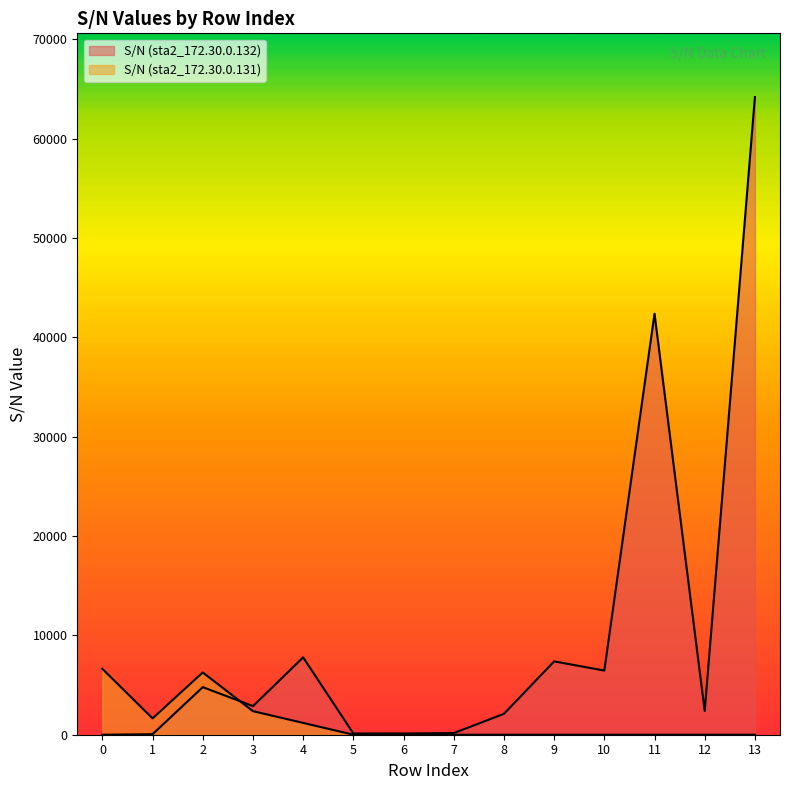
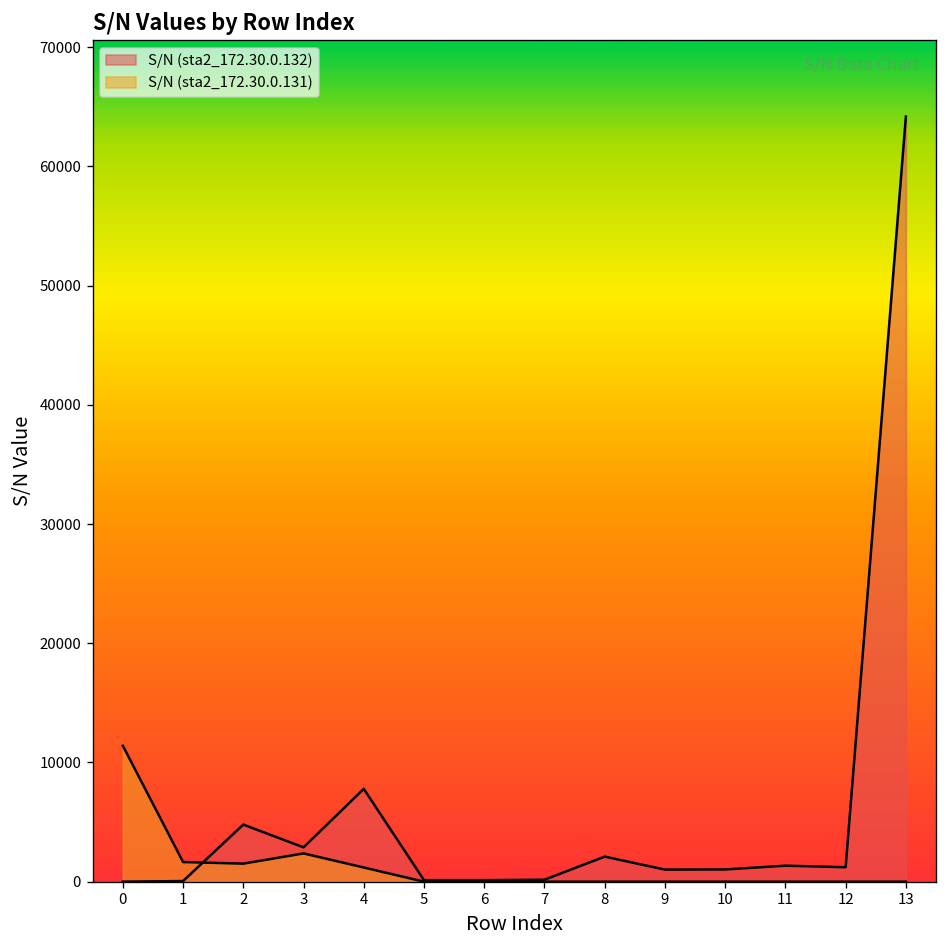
S/N (sta2_172.30.0.131), 0: 7000 -> 11000
S/N (sta2_172.30.0.131), 2: 6000 -> 2000
S/N (sta2_172.30.0.132), 9: 7000 -> 1000
S/N (sta2_172.30.0.132), 10: 6000 -> 1000
S/N (sta2_172.30.0.132), 11: 42000 -> 1000
S/N (sta2_172.30.0.132), 12: 2000 -> 1000
